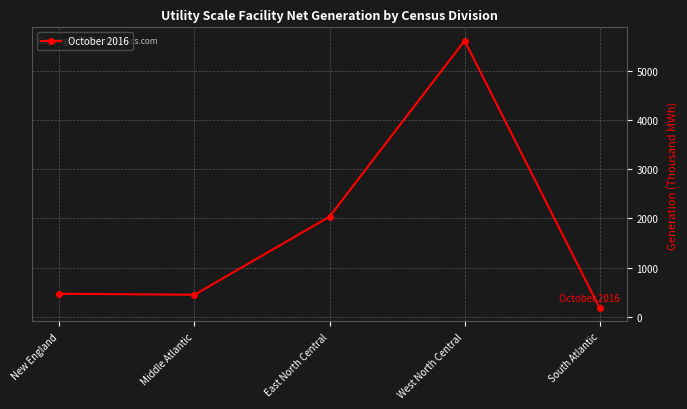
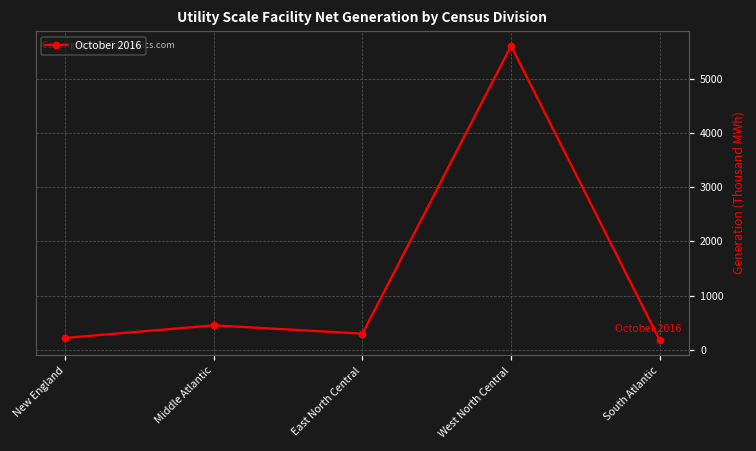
New England: 500 -> 200
East North Central: 2000 -> 300
